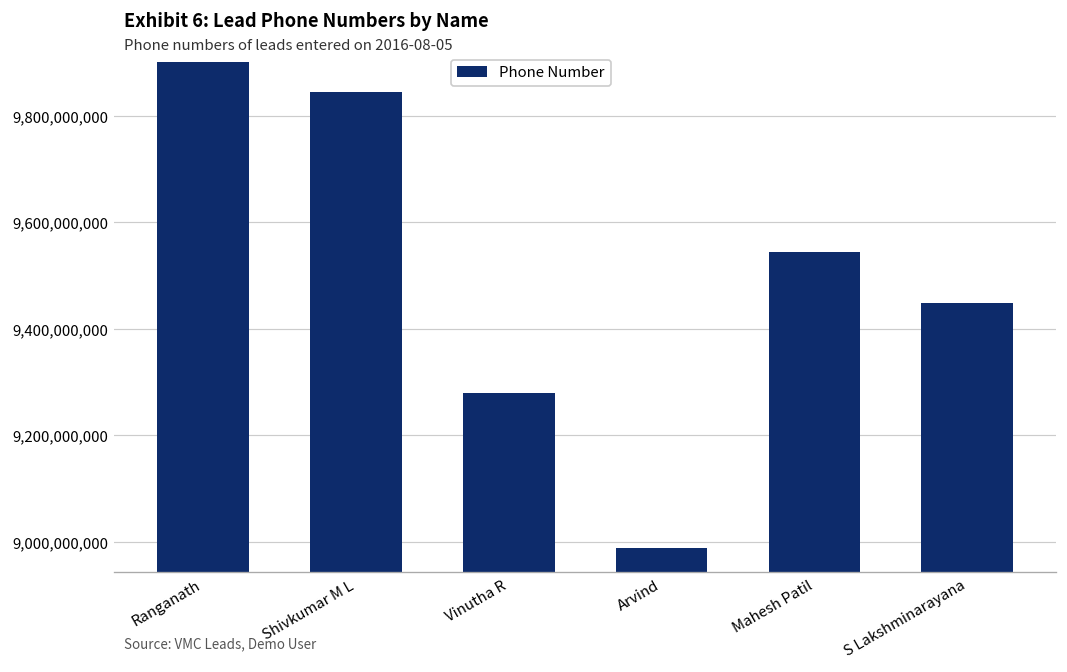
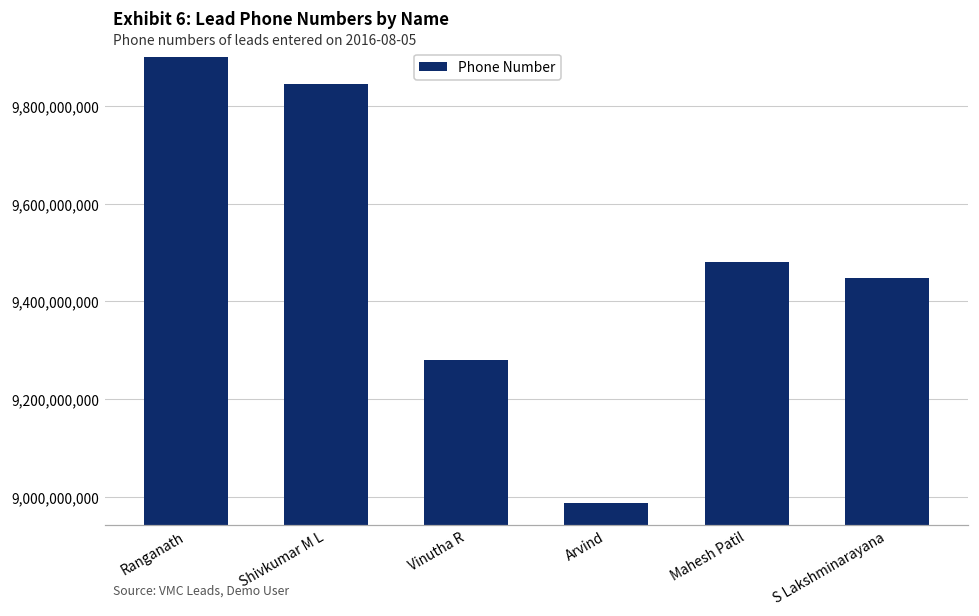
Mahesh Patil: 9,540,000,000 -> 9,480,000,000
